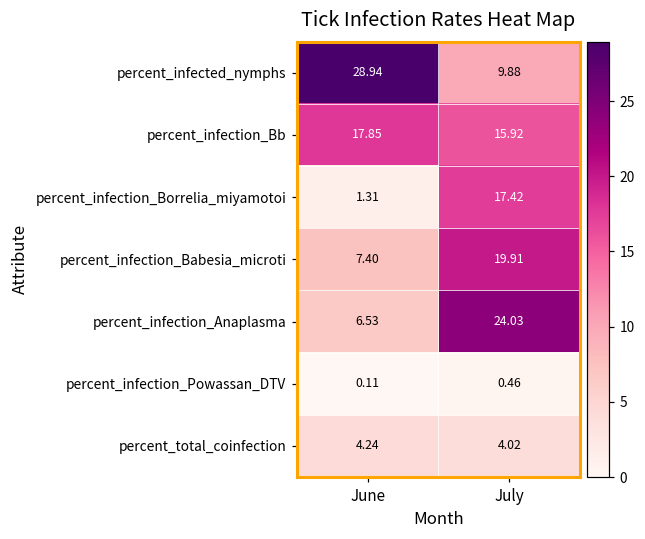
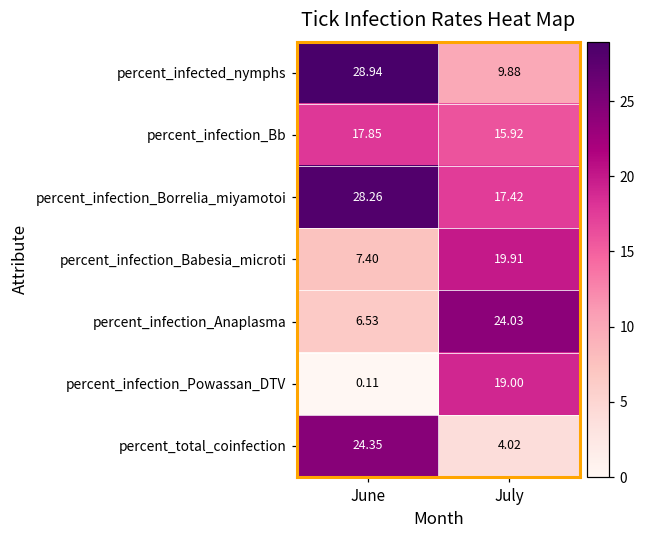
percent_infection_Borrelia_miyamotoi, June: 1.31 -> 28.26
percent_infection_Powassan_DTV, July: 0.46 -> 19.00
percent_total_coinfection, June: 4.24 -> 24.35
